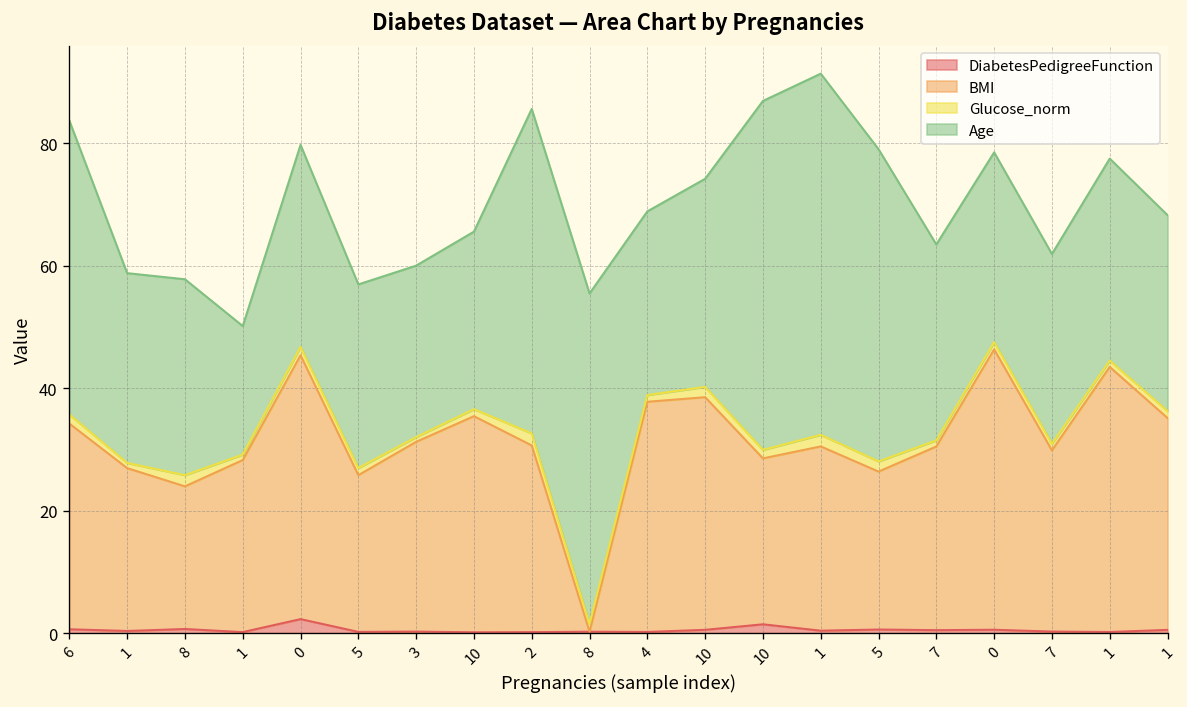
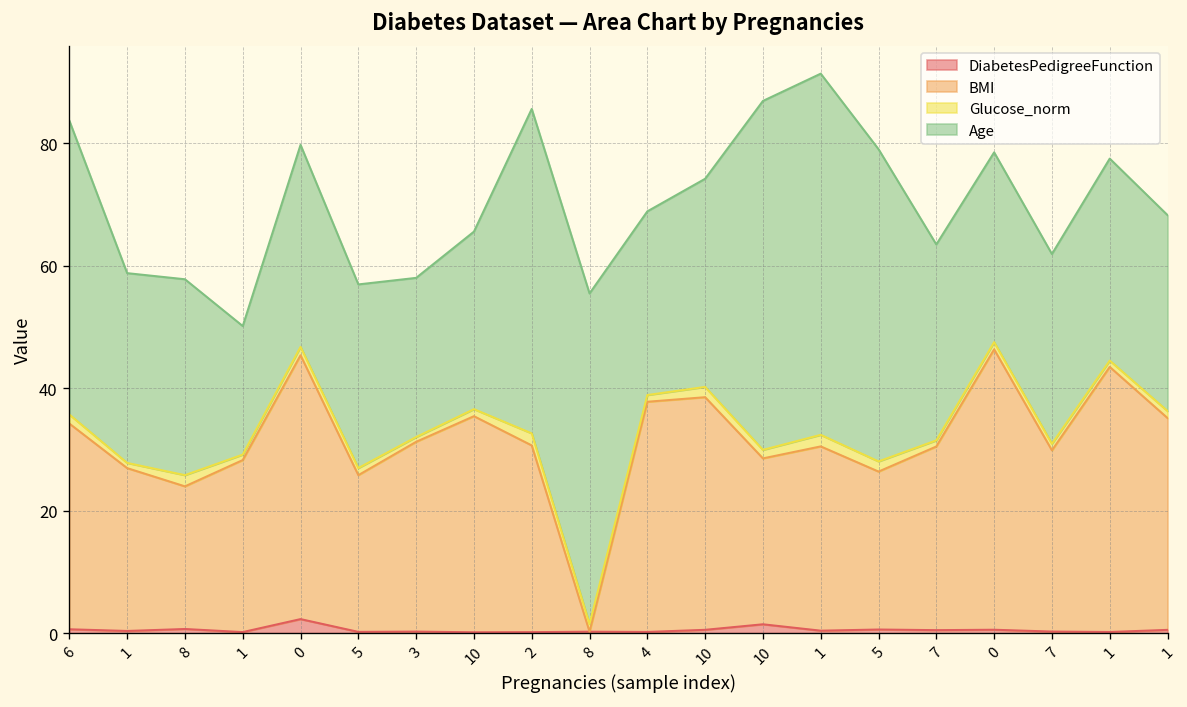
Age, 3: 28 -> 26
